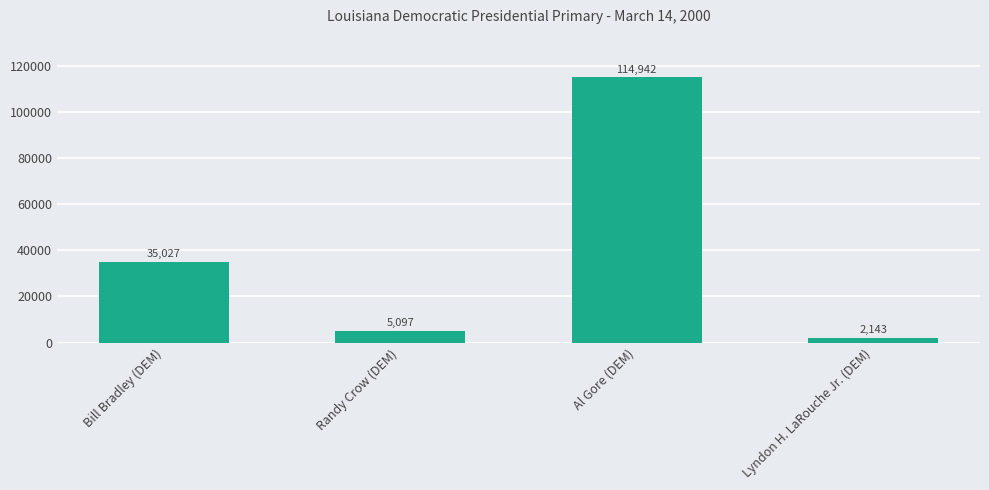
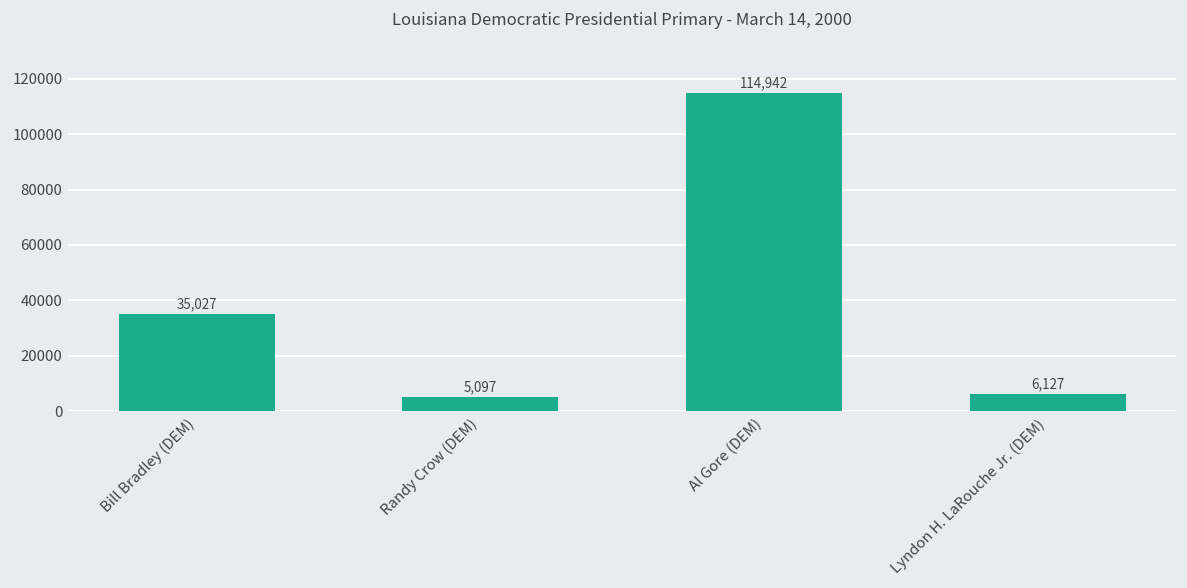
Lyndon H. LaRouche Jr. (DEM): 2,143 -> 6,127
